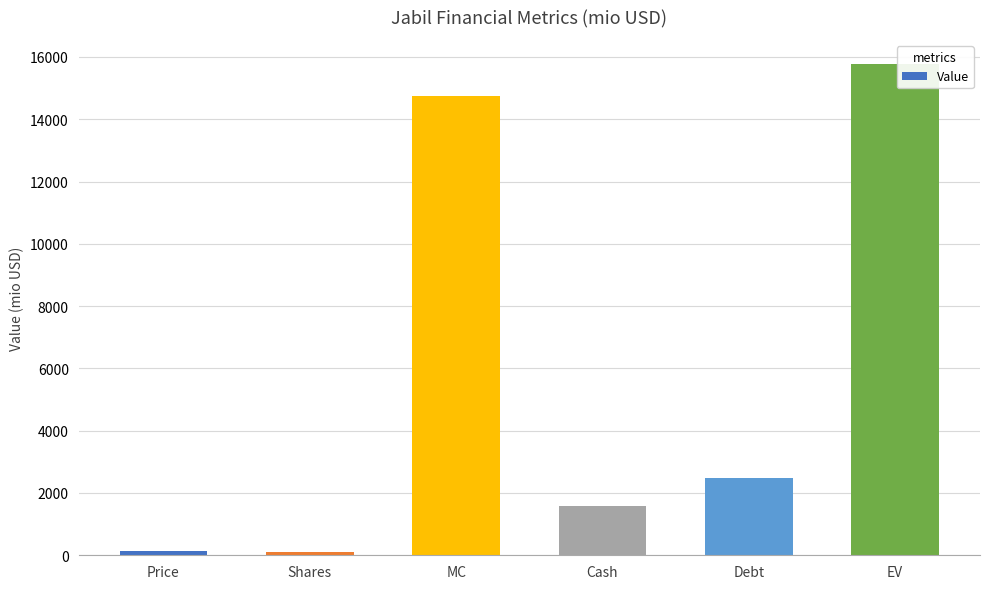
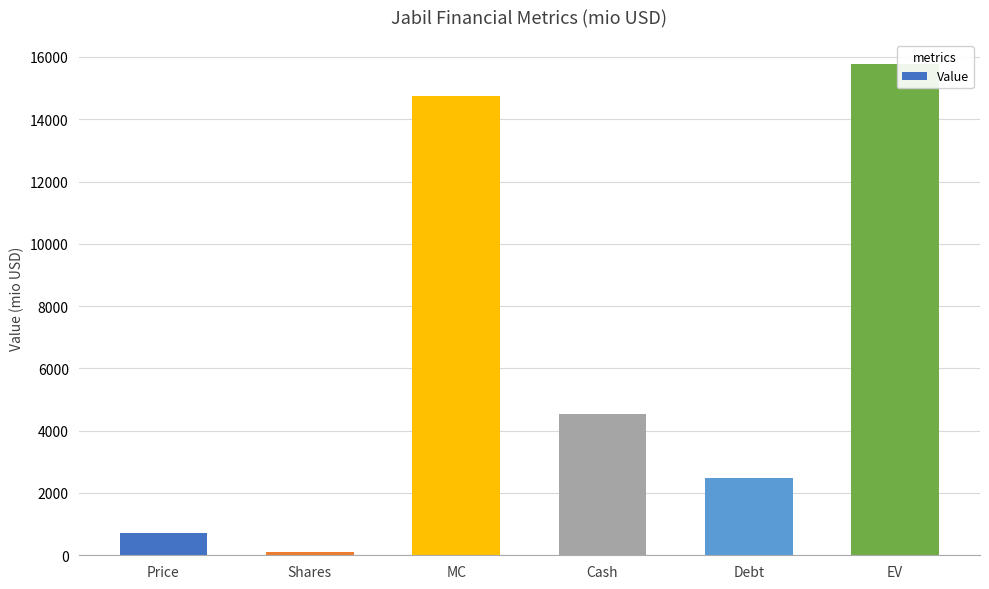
Price: 100 -> 700
Cash: 1600 -> 4500
